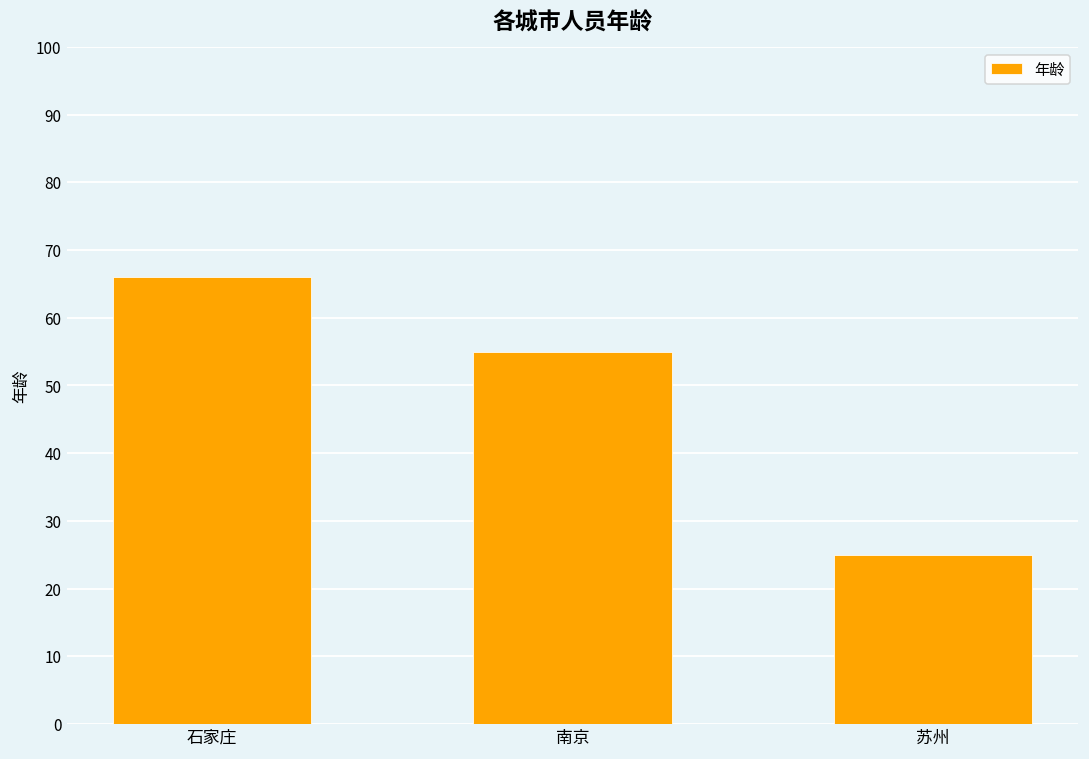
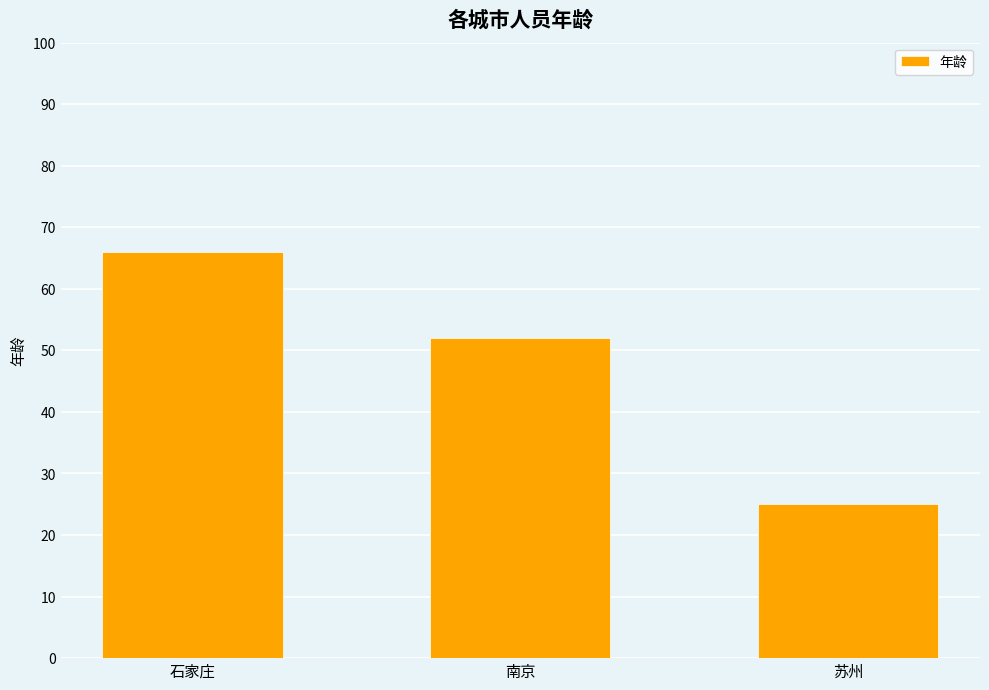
南京: 55 -> 52
